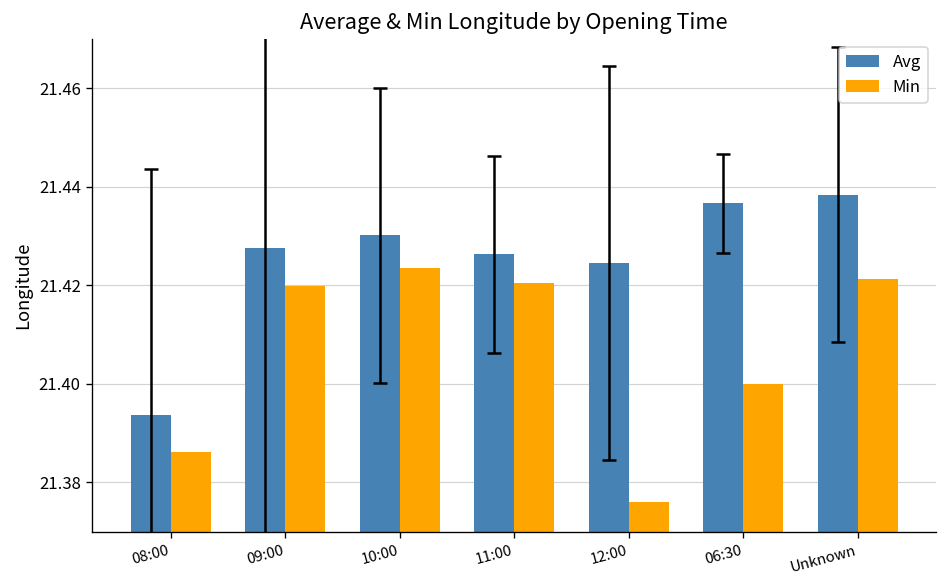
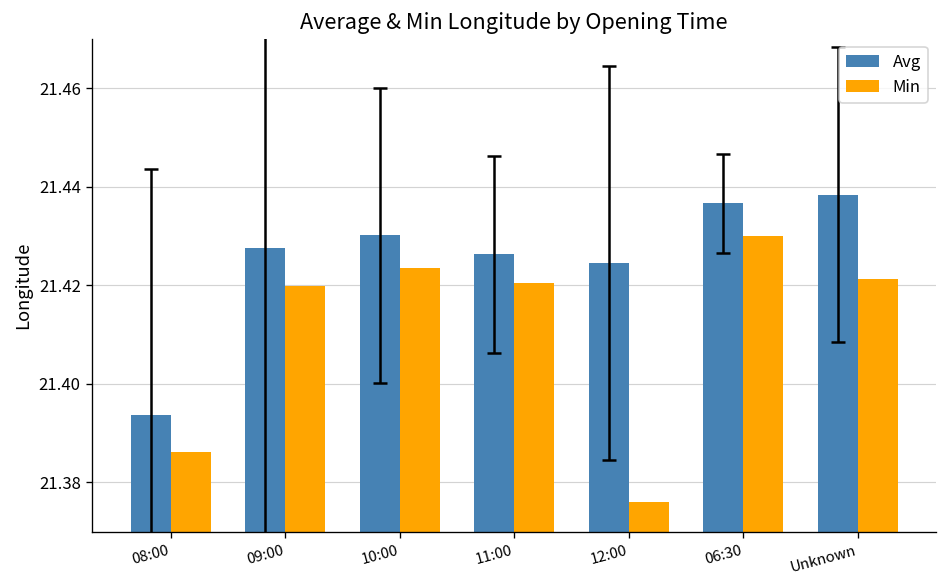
Min, 06:30: 21.40 -> 21.43
